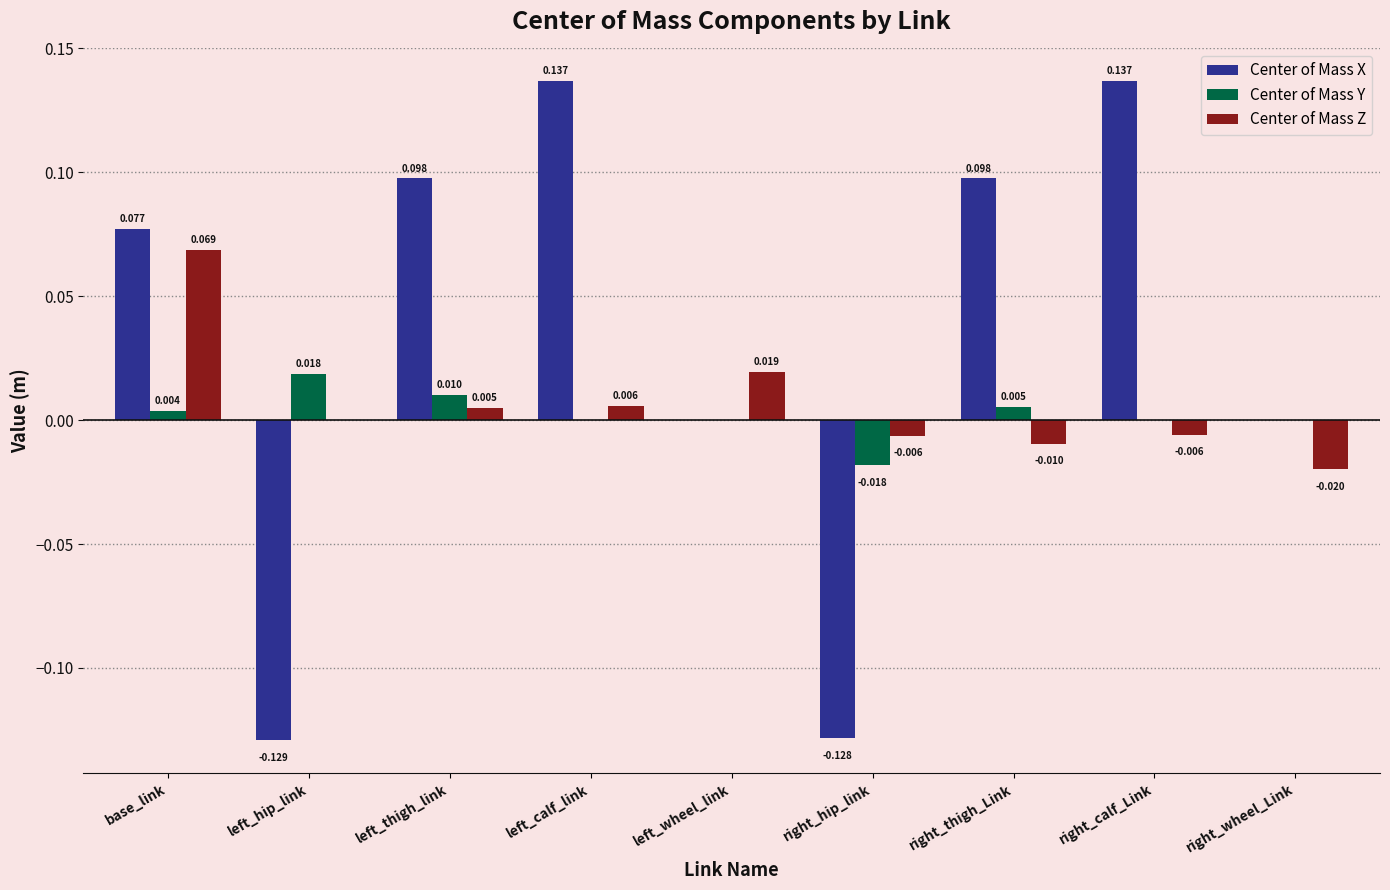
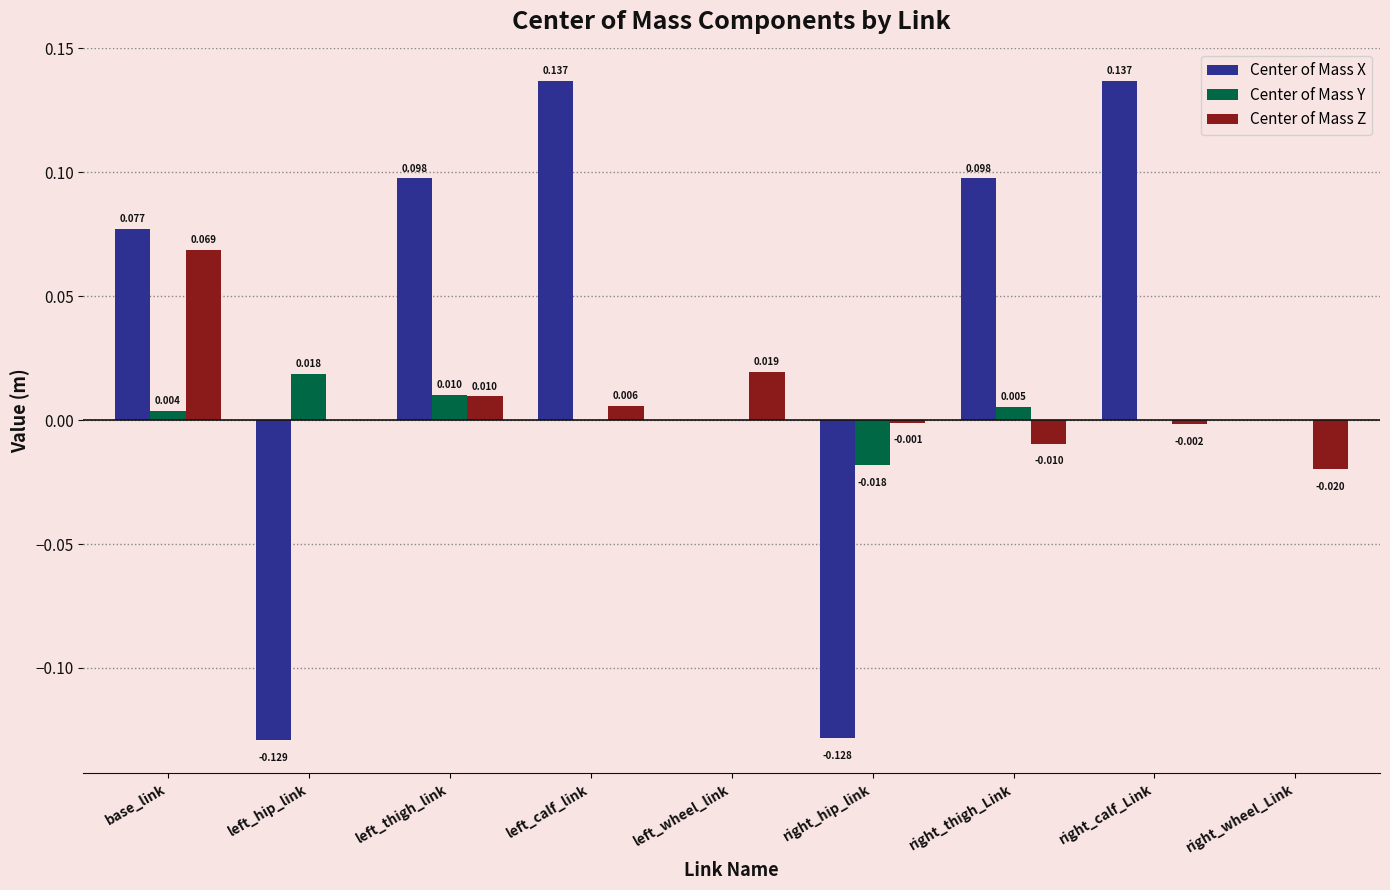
Center of Mass Z, left_thigh_link: 0.005 -> 0.010
Center of Mass Z, right_hip_link: -0.006 -> -0.001
Center of Mass Z, right_calf_Link: -0.006 -> -0.002
